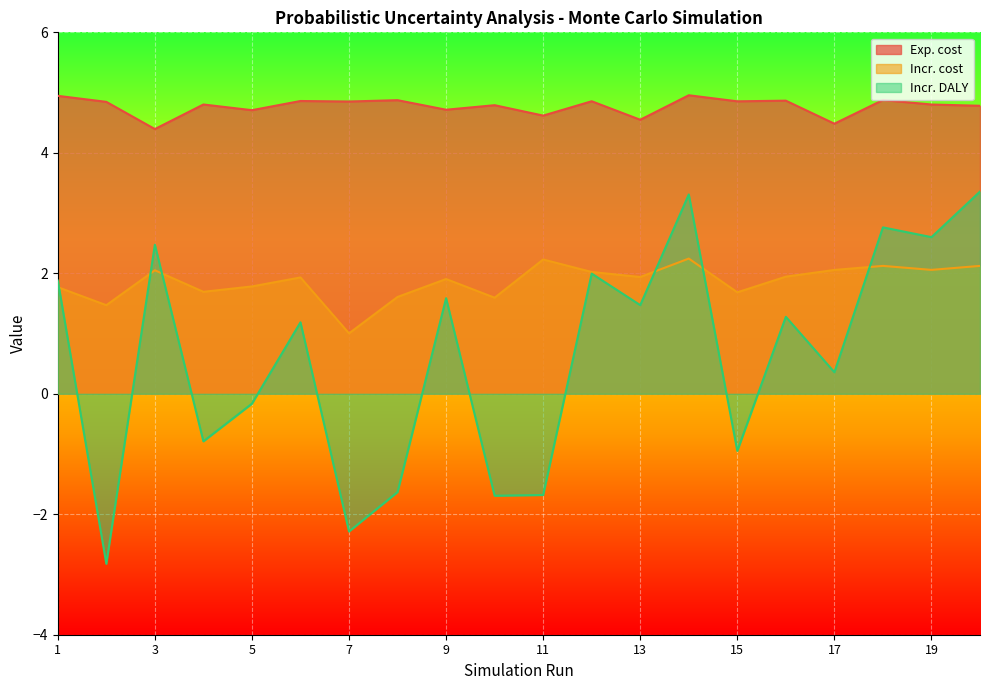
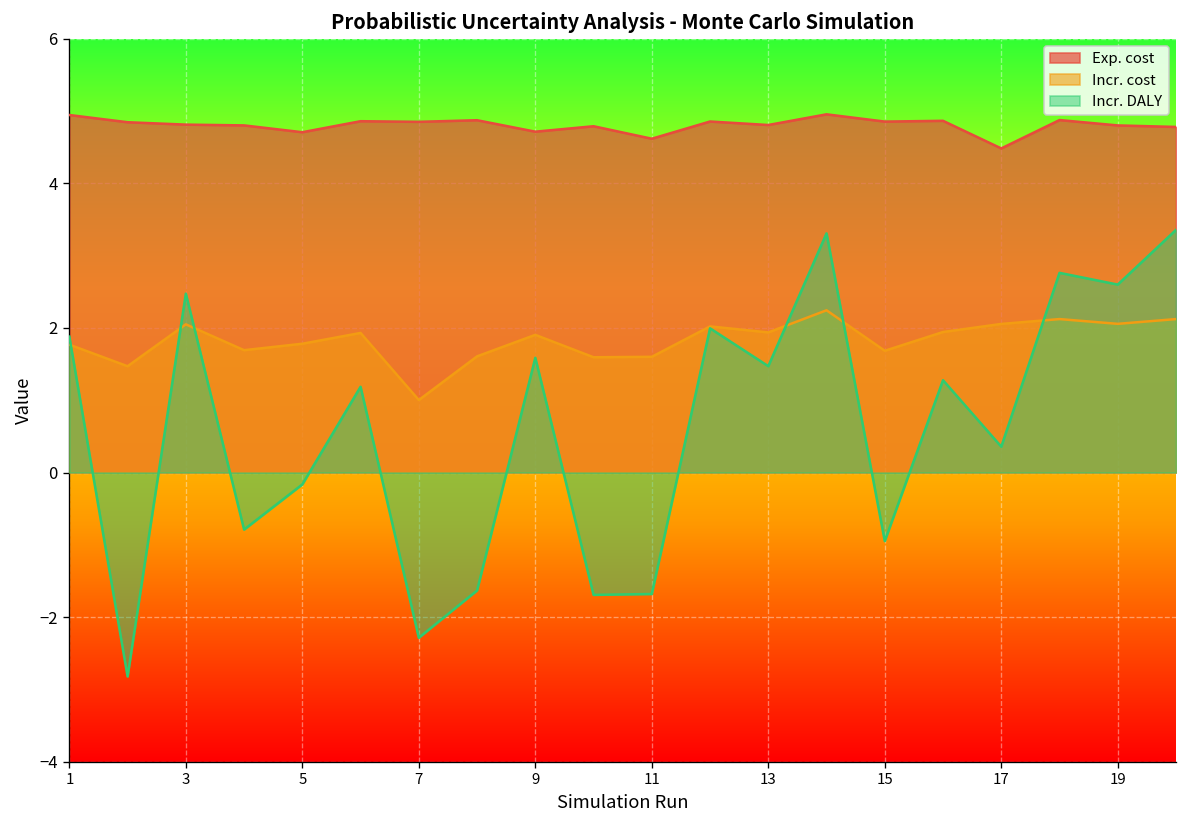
Exp. cost, 3: 4.4 -> 4.8
Incr. cost, 11: 2.2 -> 1.6
Exp. cost, 13: 4.5 -> 4.8
